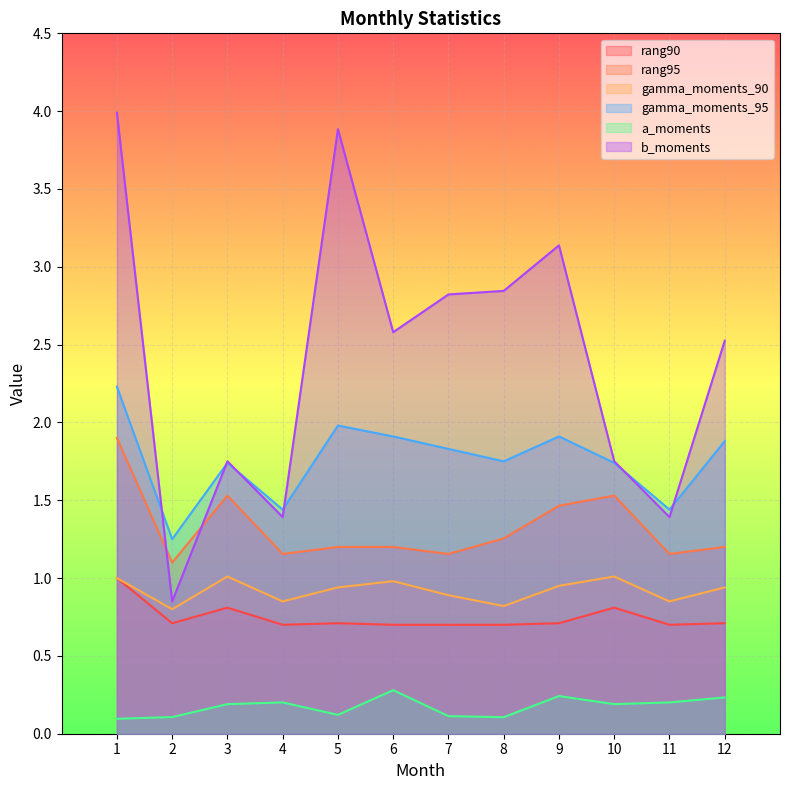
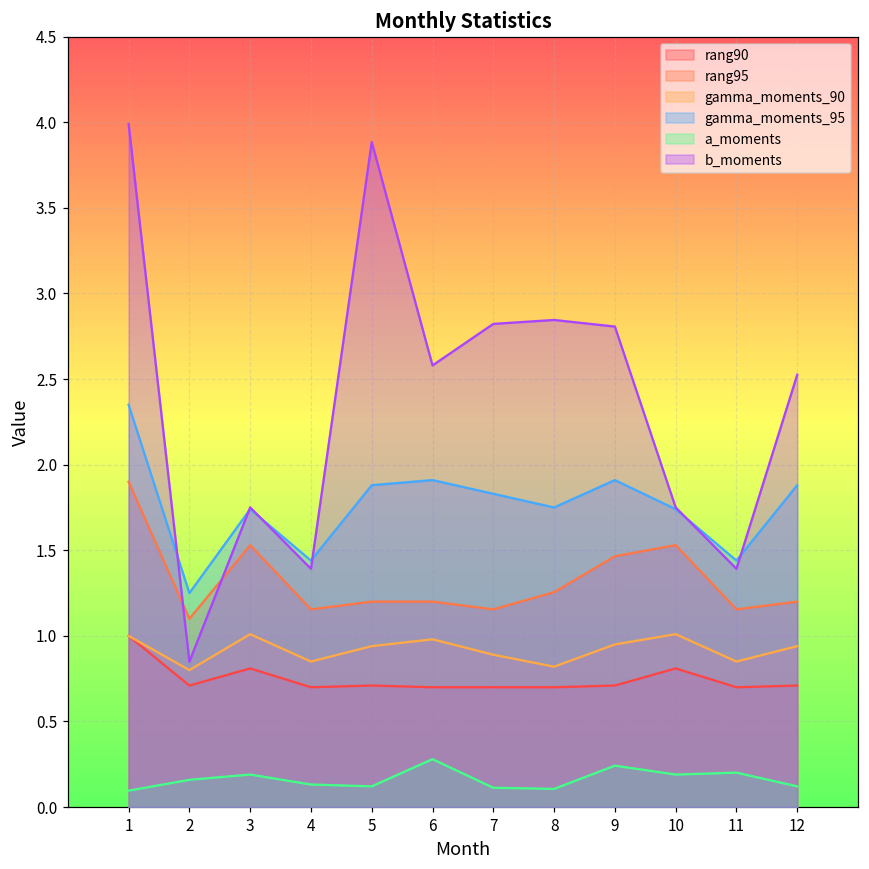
gamma_moments_95, 1: 2.23 -> 2.35
a_moments, 2: 0.11 -> 0.16
a_moments, 4: 0.20 -> 0.13
gamma_moments_95, 5: 1.98 -> 1.88
b_moments, 9: 3.14 -> 2.81
a_moments, 12: 0.23 -> 0.12
